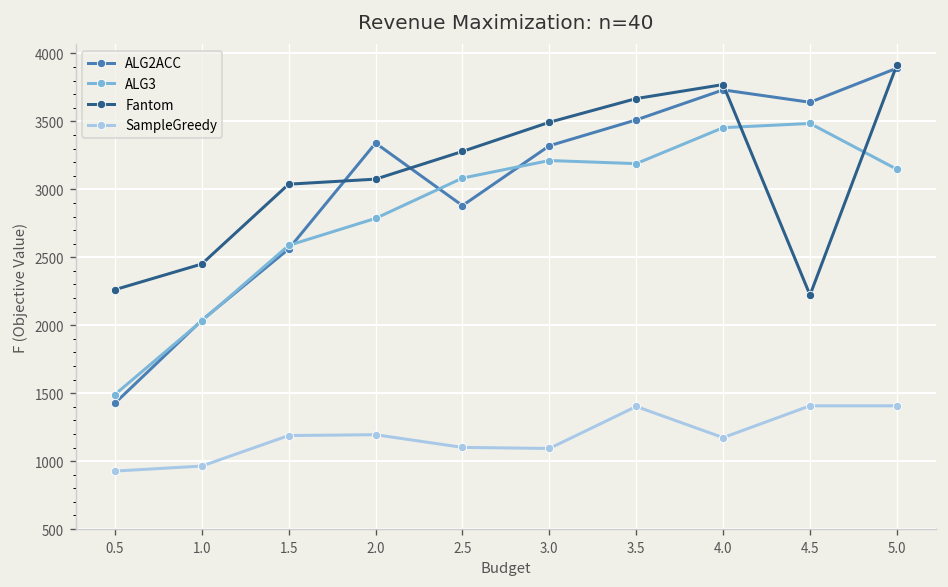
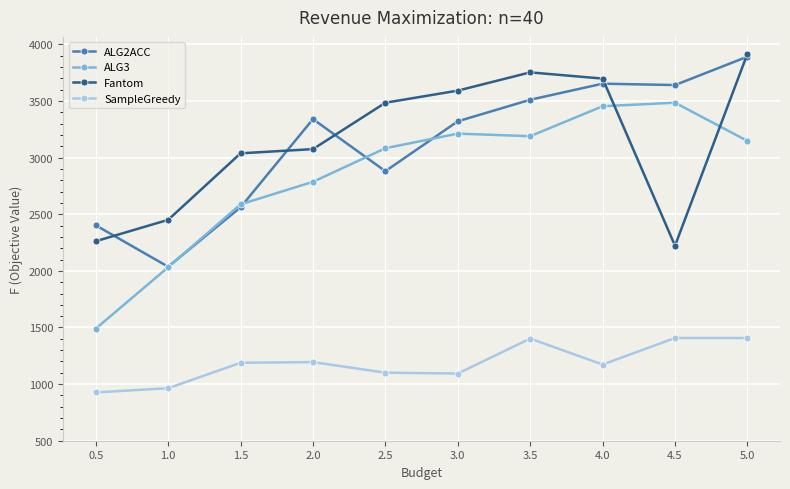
ALG2ACC, 0.5: 1430 -> 2400
Fantom, 2.5: 3280 -> 3480
Fantom, 3.0: 3490 -> 3590
Fantom, 3.5: 3670 -> 3750
ALG2ACC, 4.0: 3730 -> 3650
Fantom, 4.0: 3770 -> 3700
